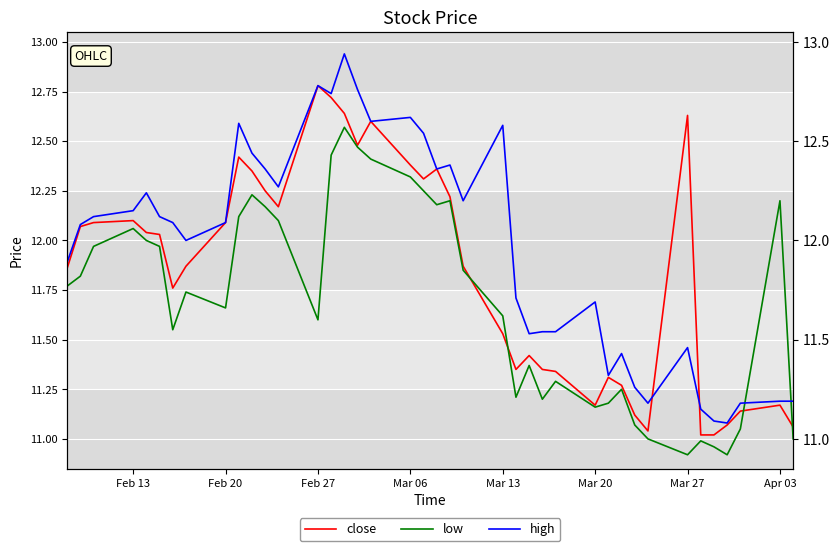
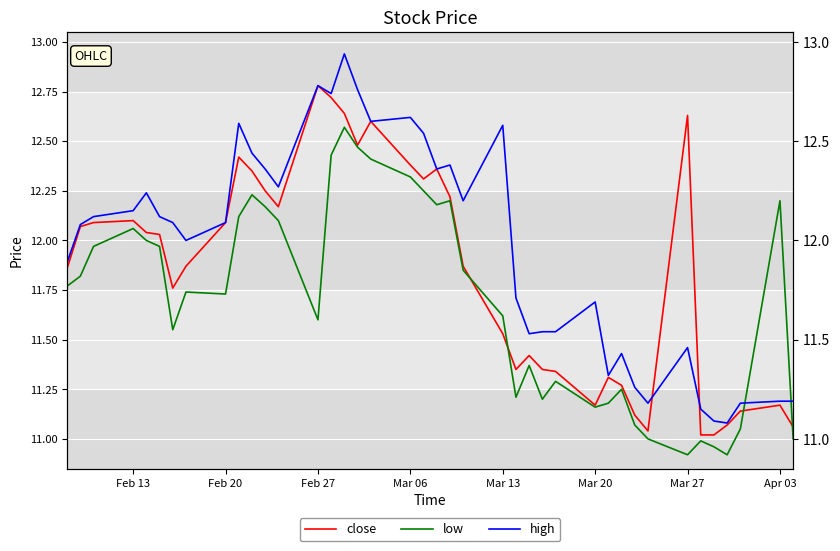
low, Feb 20: 11.66 -> 11.73
